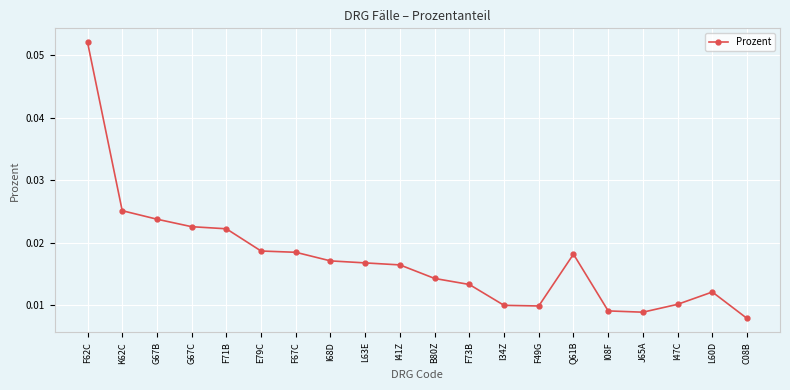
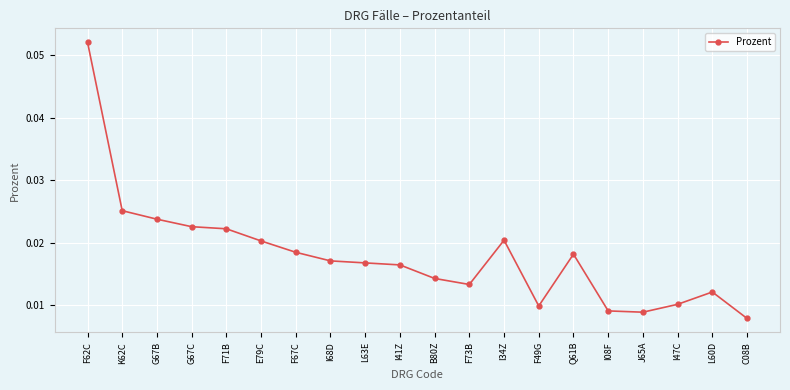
E79C: 0.019 -> 0.020
I34Z: 0.010 -> 0.020
